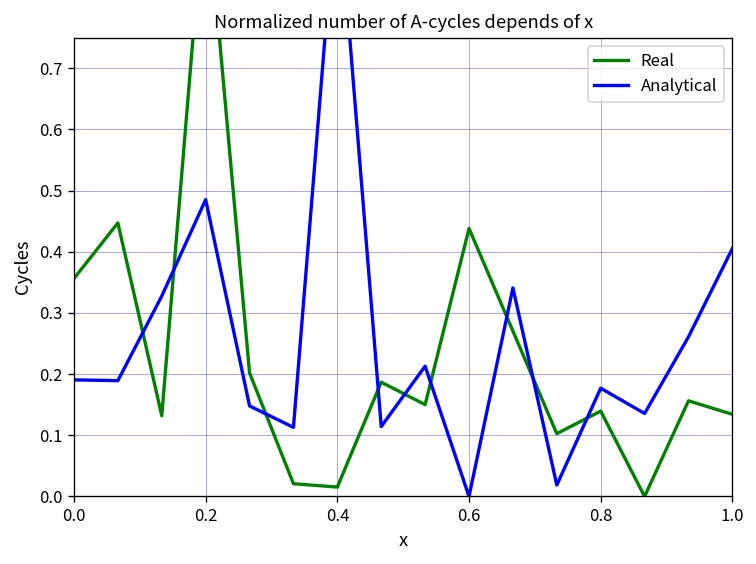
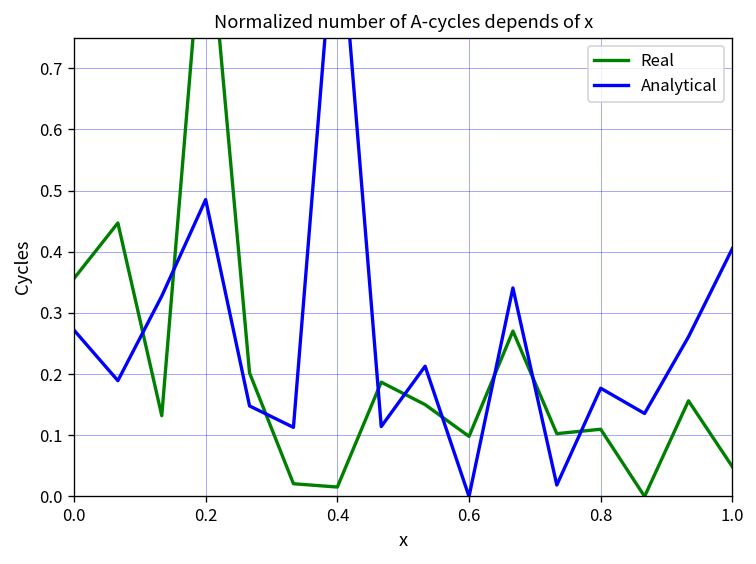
Analytical, 0.0: 0.19 -> 0.27
Real, 0.6: 0.44 -> 0.10
Real, 0.8: 0.14 -> 0.11
Real, 1.0: 0.13 -> 0.05
